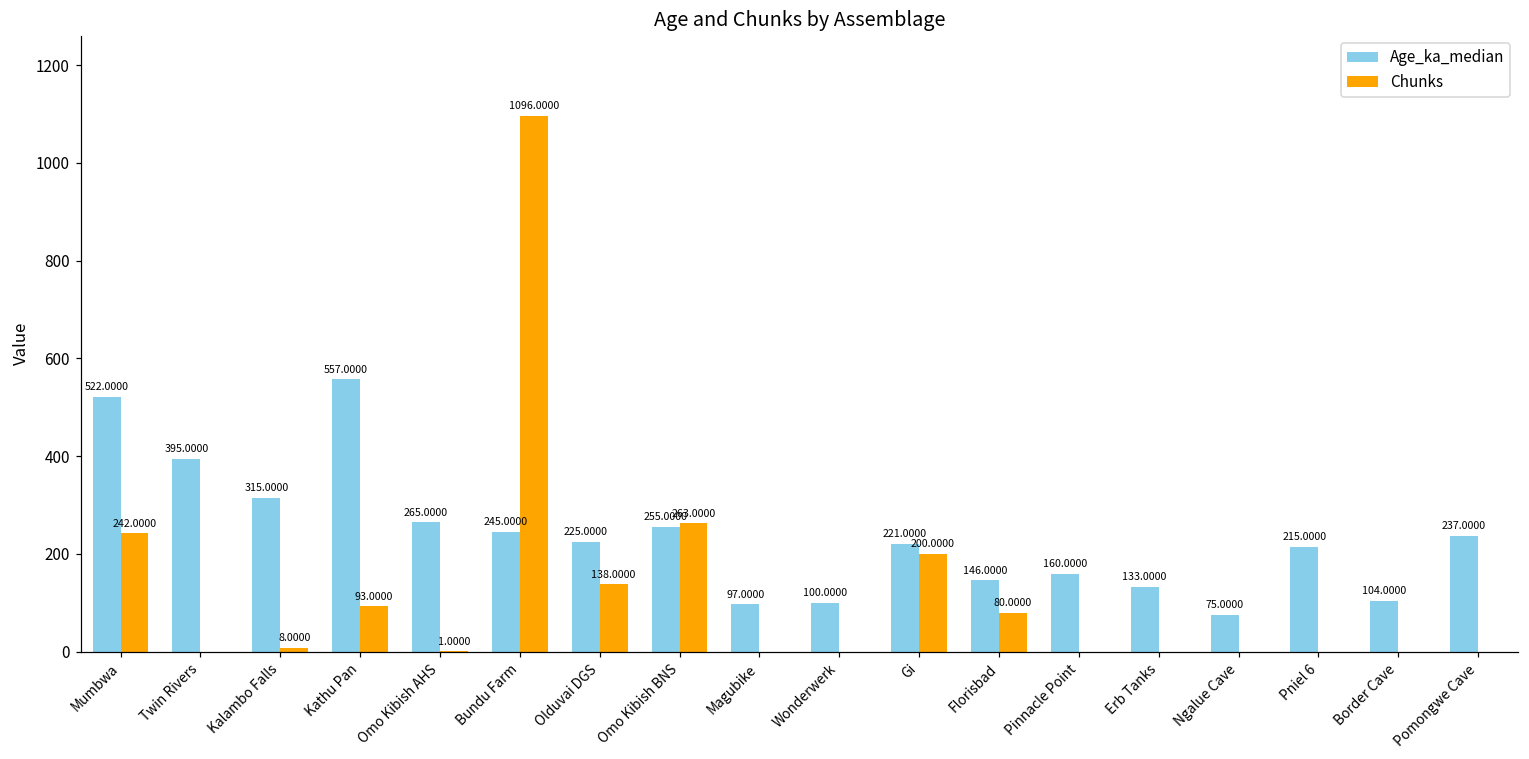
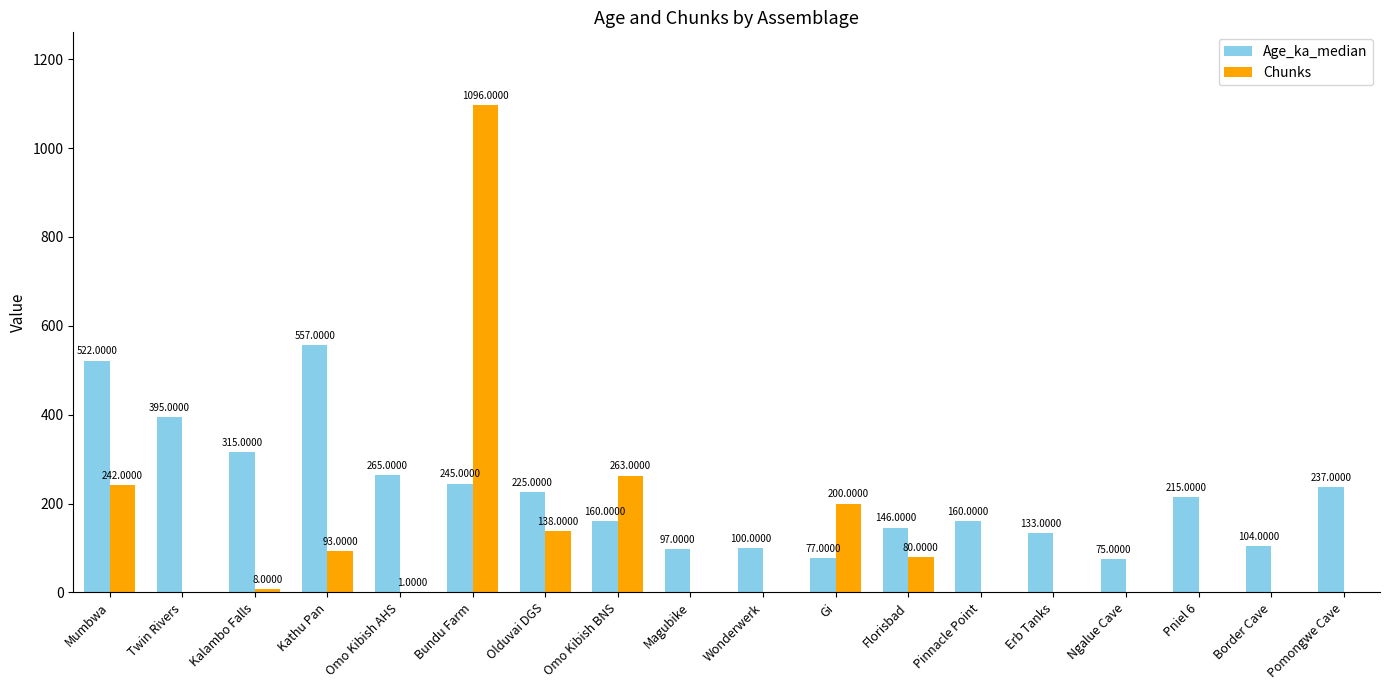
Age_ka_median, Omo Kibish BNS: 255.0000 -> 160.0000
Age_ka_median, Gi: 221.0000 -> 77.0000
